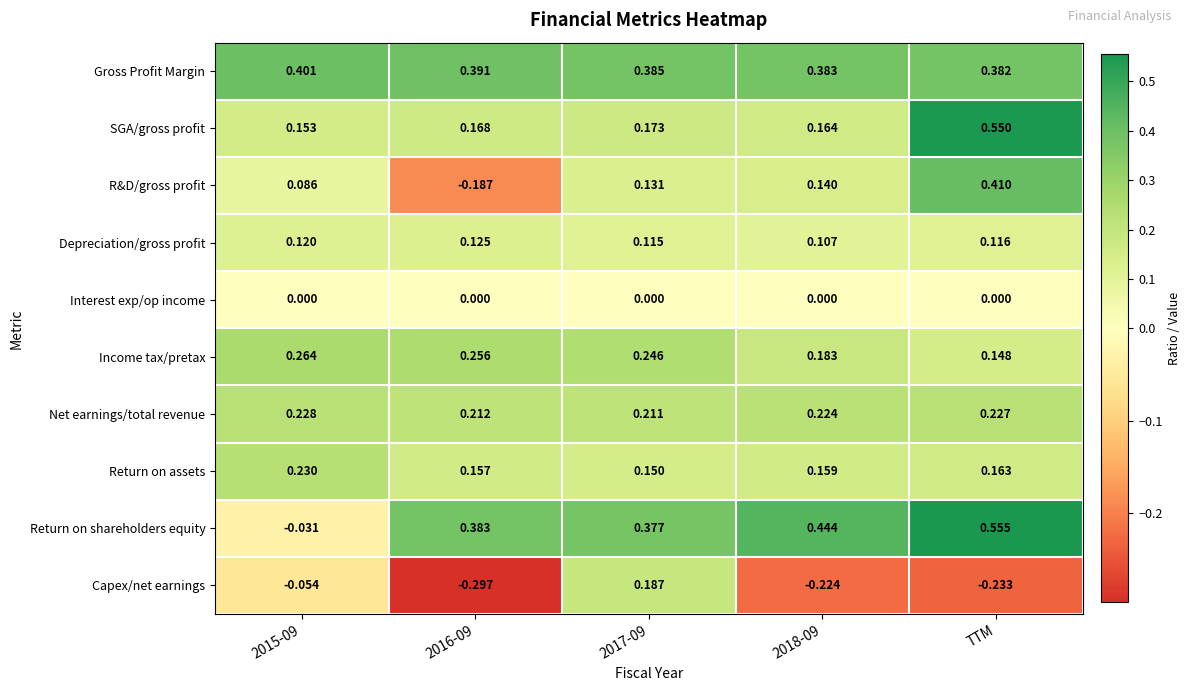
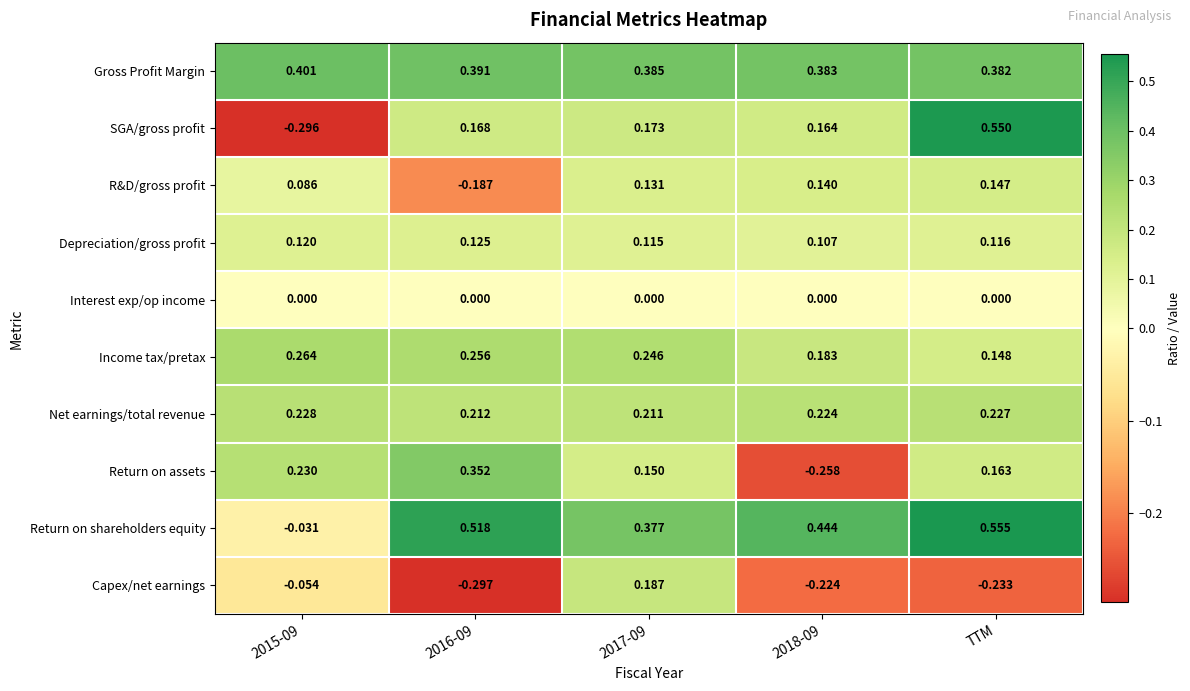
SGA/gross profit, 2015-09: 0.153 -> -0.296
R&D/gross profit, TTM: 0.410 -> 0.147
Return on assets, 2016-09: 0.157 -> 0.352
Return on assets, 2018-09: 0.159 -> -0.258
Return on shareholders equity, 2016-09: 0.383 -> 0.518
